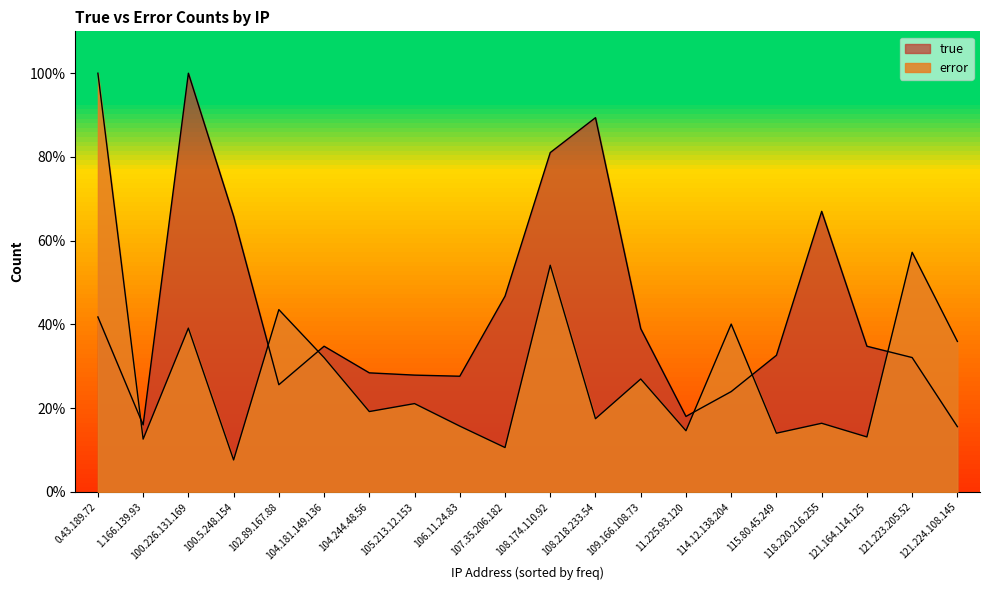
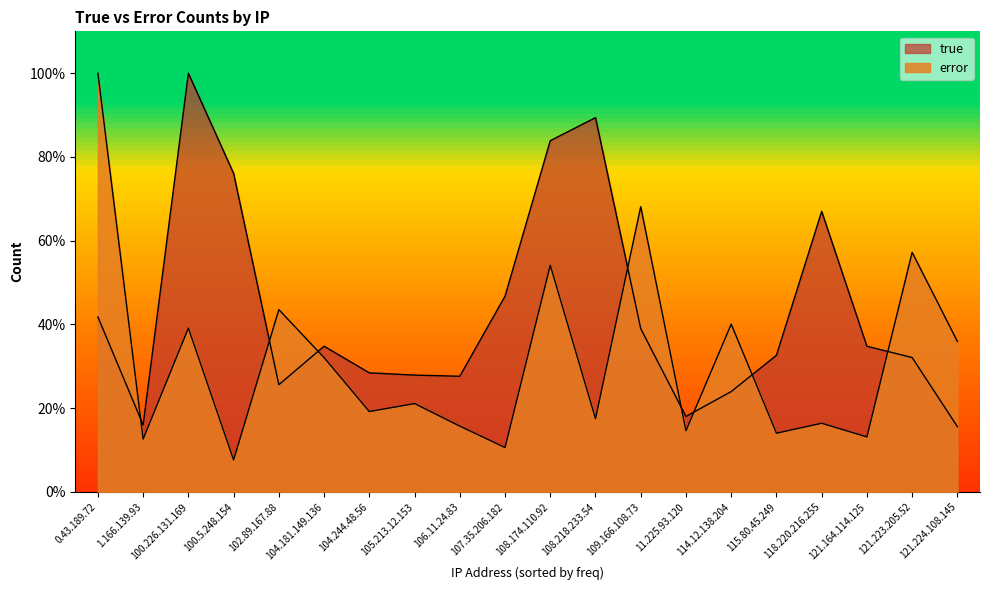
true, 100.5.248.154: 66% -> 76%
true, 108.174.110.92: 81% -> 84%
error, 109.166.108.73: 27% -> 68%
